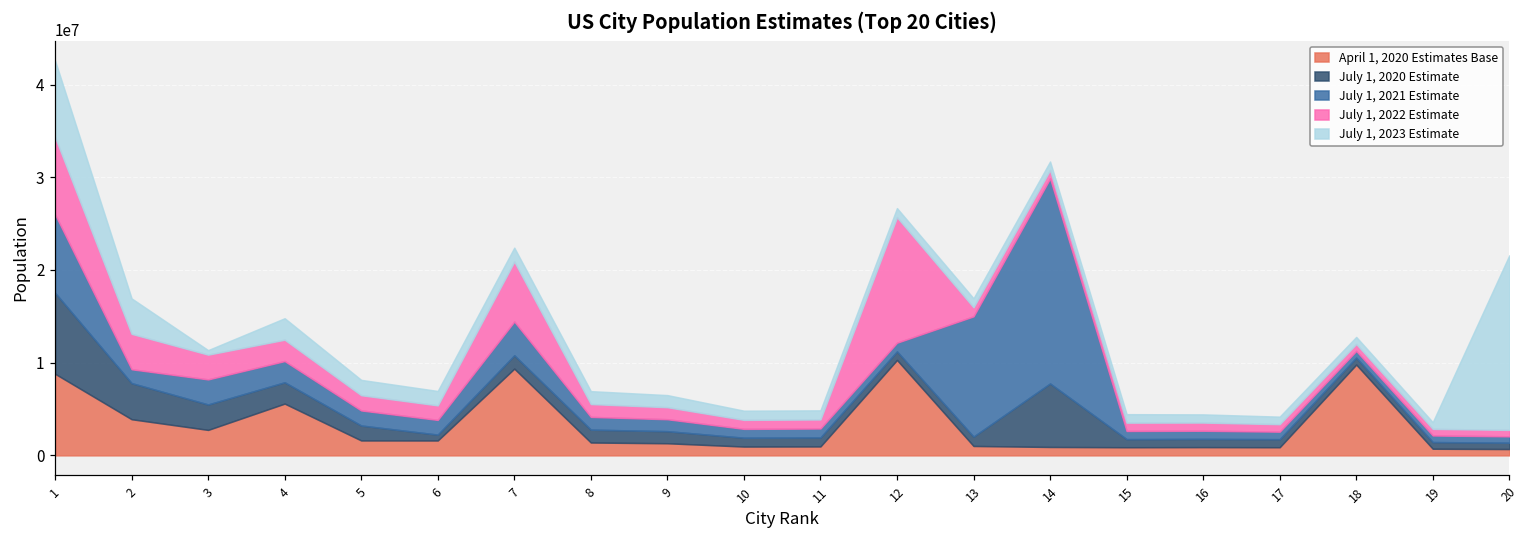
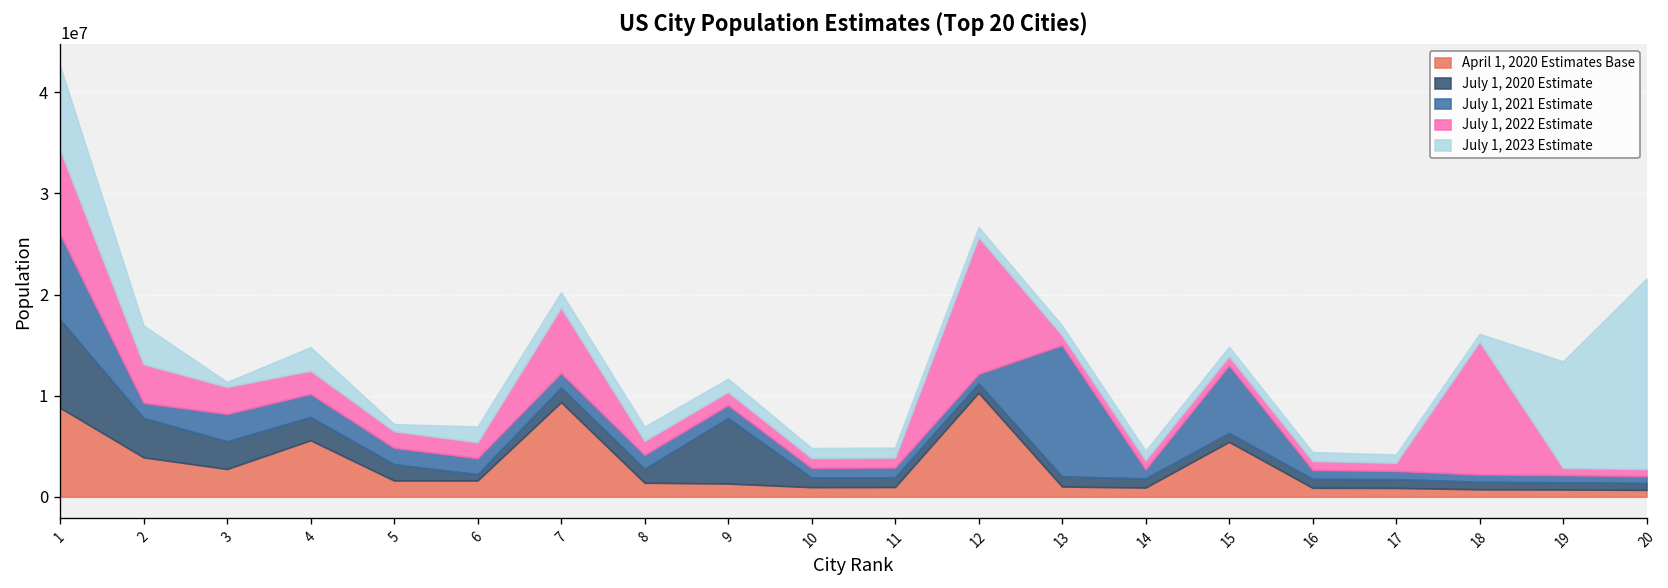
July 1, 2023 Estimate, 5: 2000000 -> 1000000
July 1, 2021 Estimate, 7: 4000000 -> 1000000
July 1, 2020 Estimate, 9: 1000000 -> 6000000
July 1, 2020 Estimate, 14: 7000000 -> 1000000
July 1, 2021 Estimate, 14: 22000000 -> 1000000
April 1, 2020 Estimates Base, 15: 1000000 -> 5000000
July 1, 2021 Estimate, 15: 1000000 -> 7000000
April 1, 2020 Estimates Base, 18: 10000000 -> 1000000
July 1, 2022 Estimate, 18: 1000000 -> 13000000
July 1, 2023 Estimate, 19: 1000000 -> 11000000
